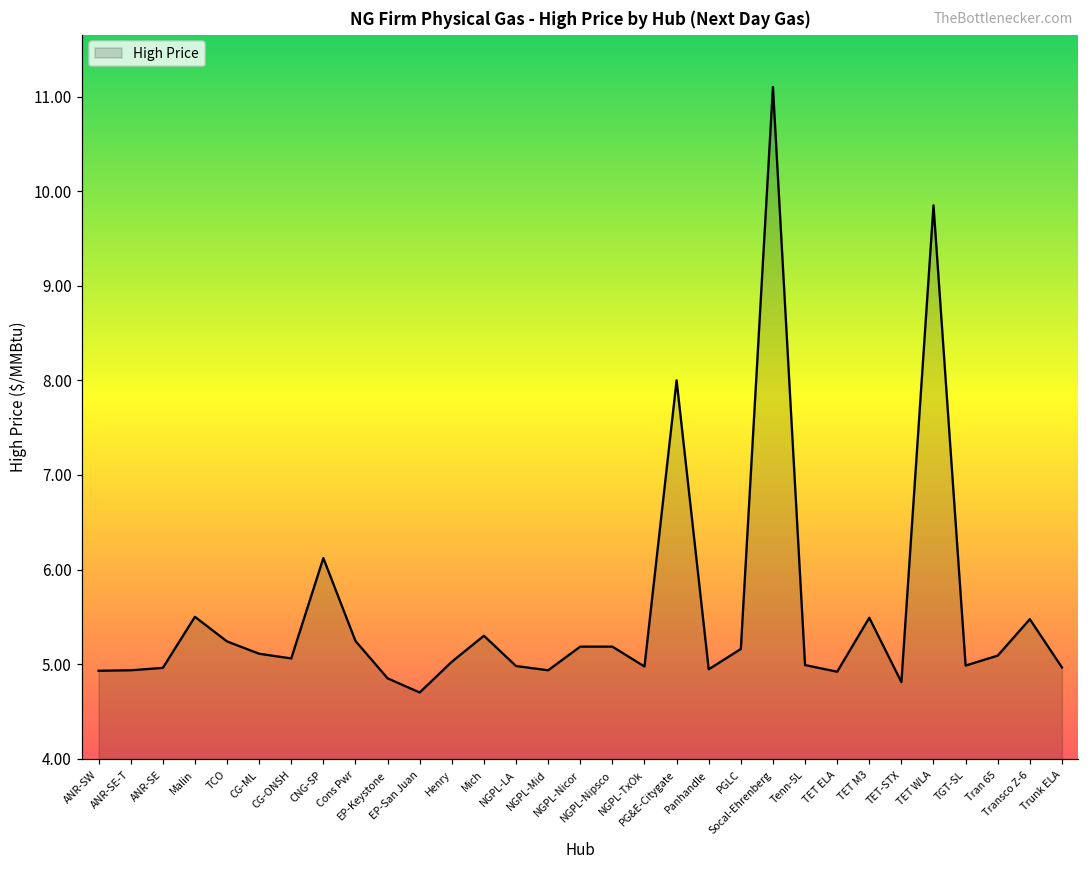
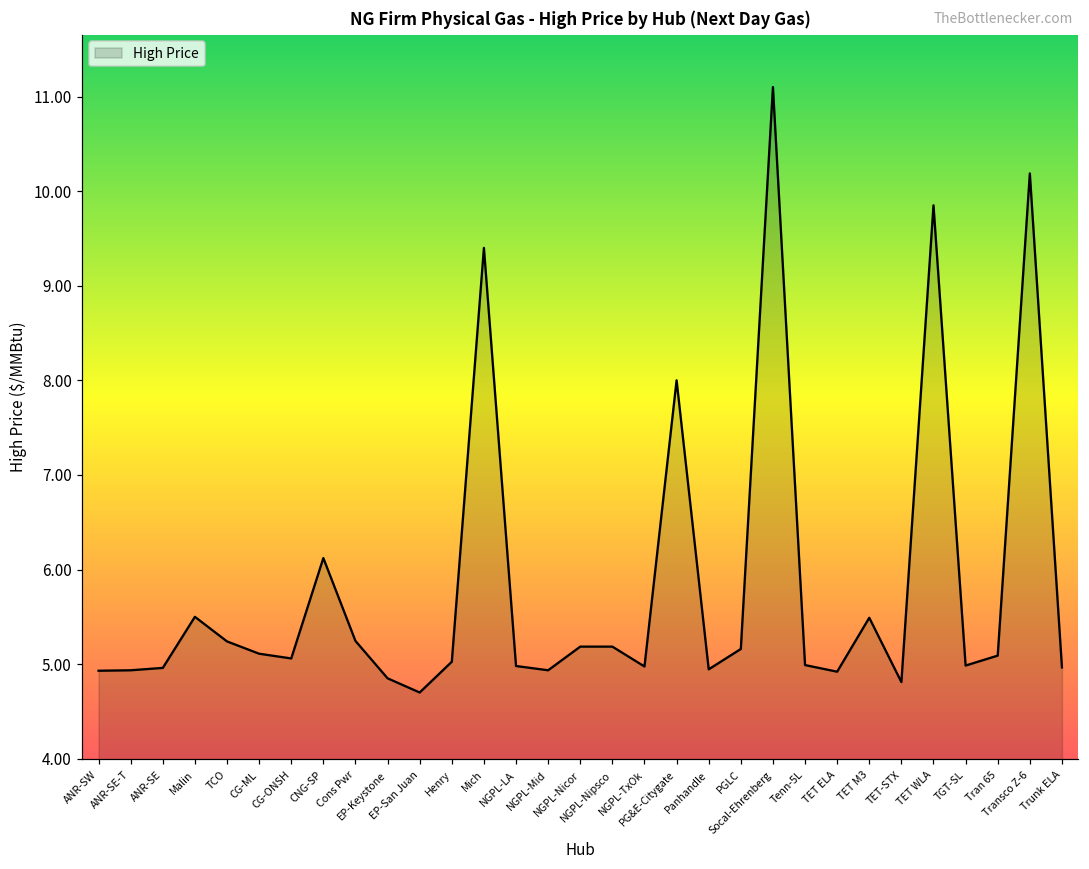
Mich: 5.3 -> 9.4
Transco Z-6: 5.5 -> 10.2
